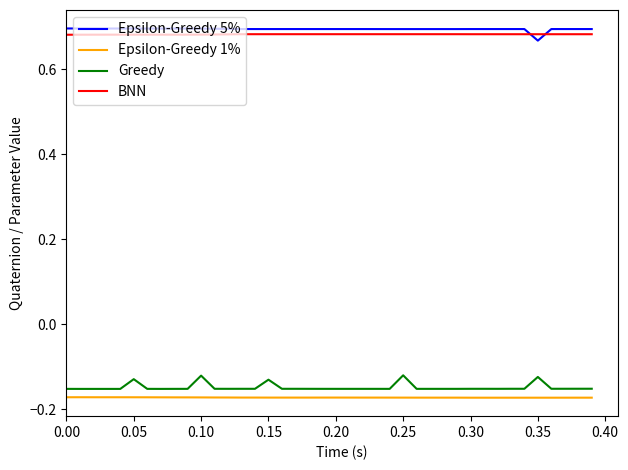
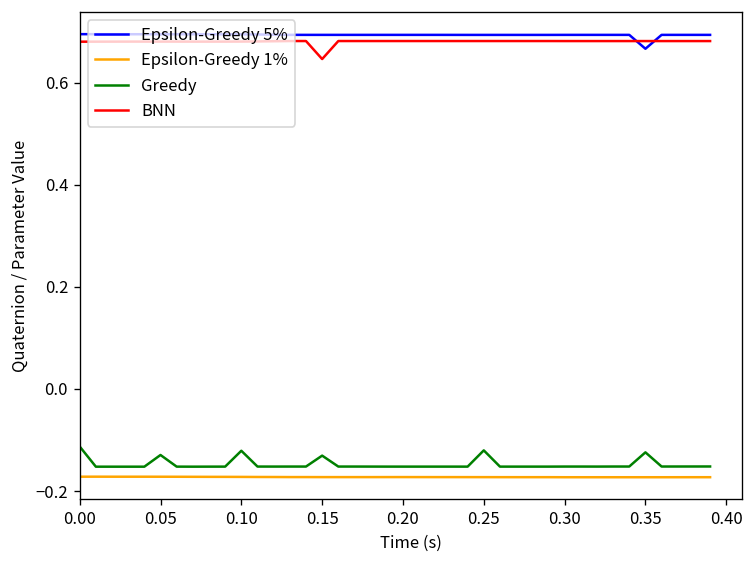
Greedy, 0.00: -0.15 -> -0.11
BNN, 0.15: 0.68 -> 0.65
